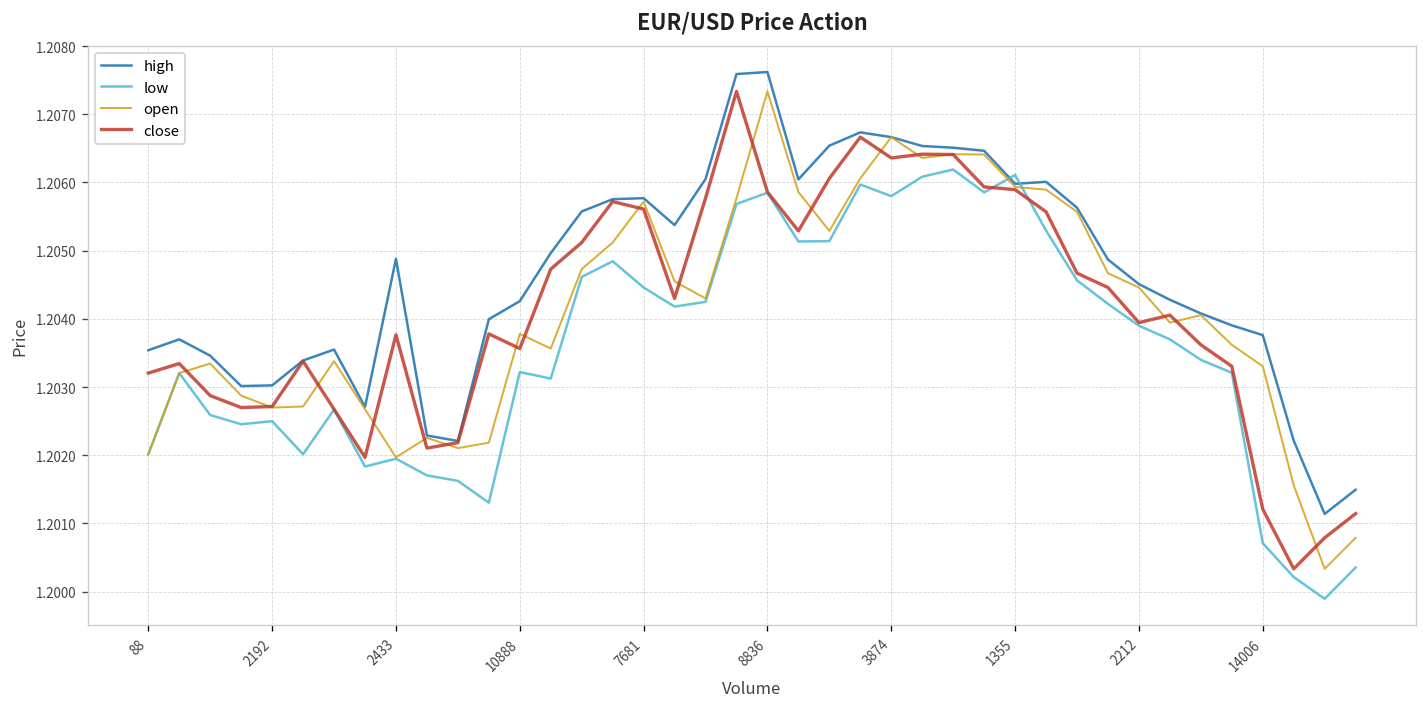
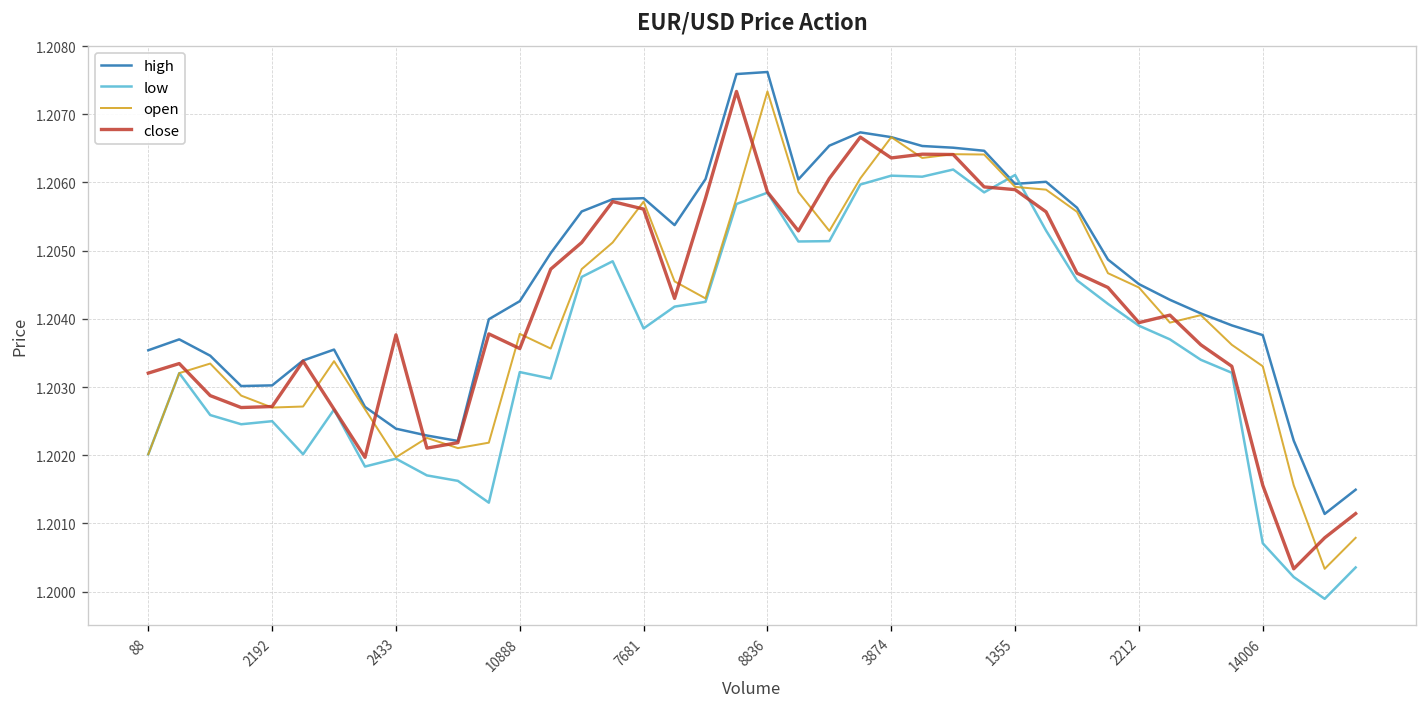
high, 2433: 1.2049 -> 1.2024
low, 7681: 1.2045 -> 1.2039
low, 3874: 1.2058 -> 1.2061
close, 14006: 1.2012 -> 1.2016
